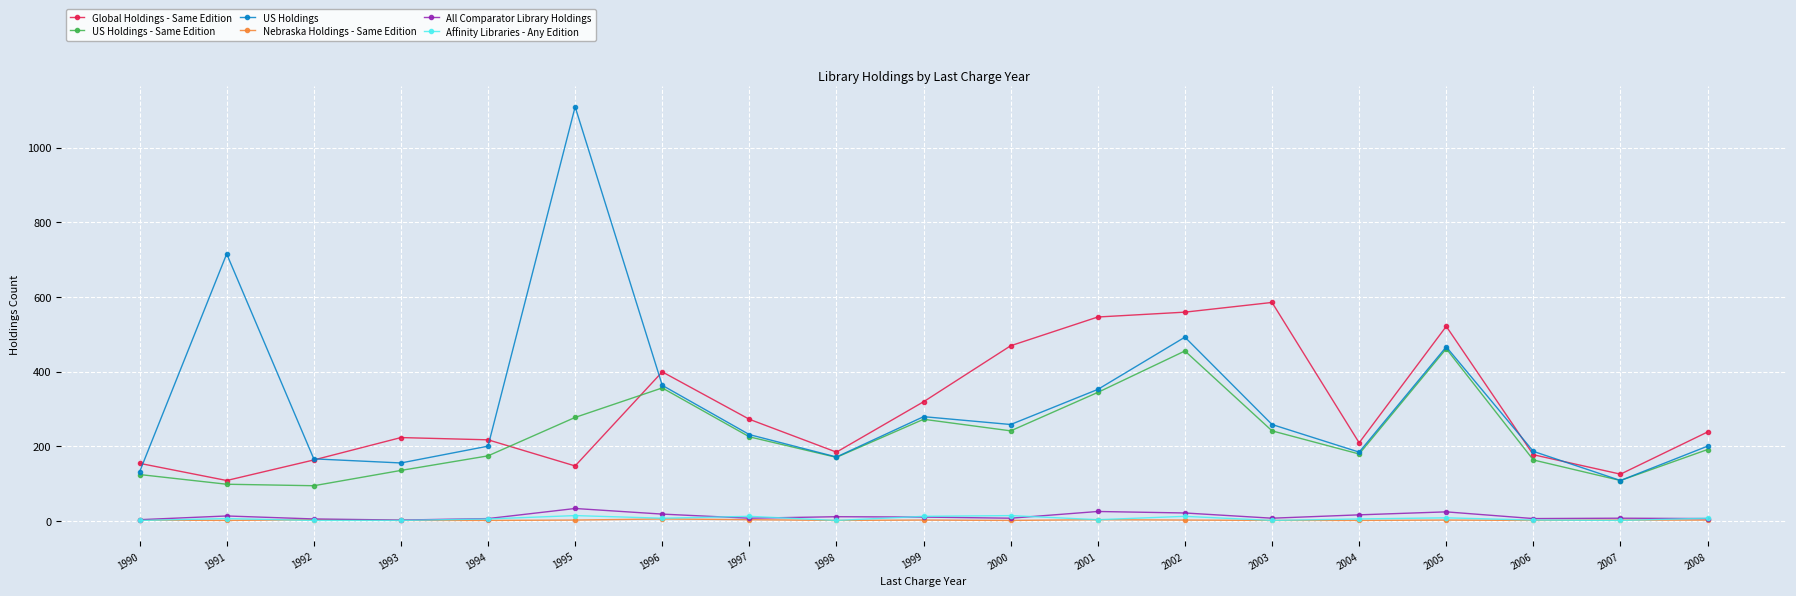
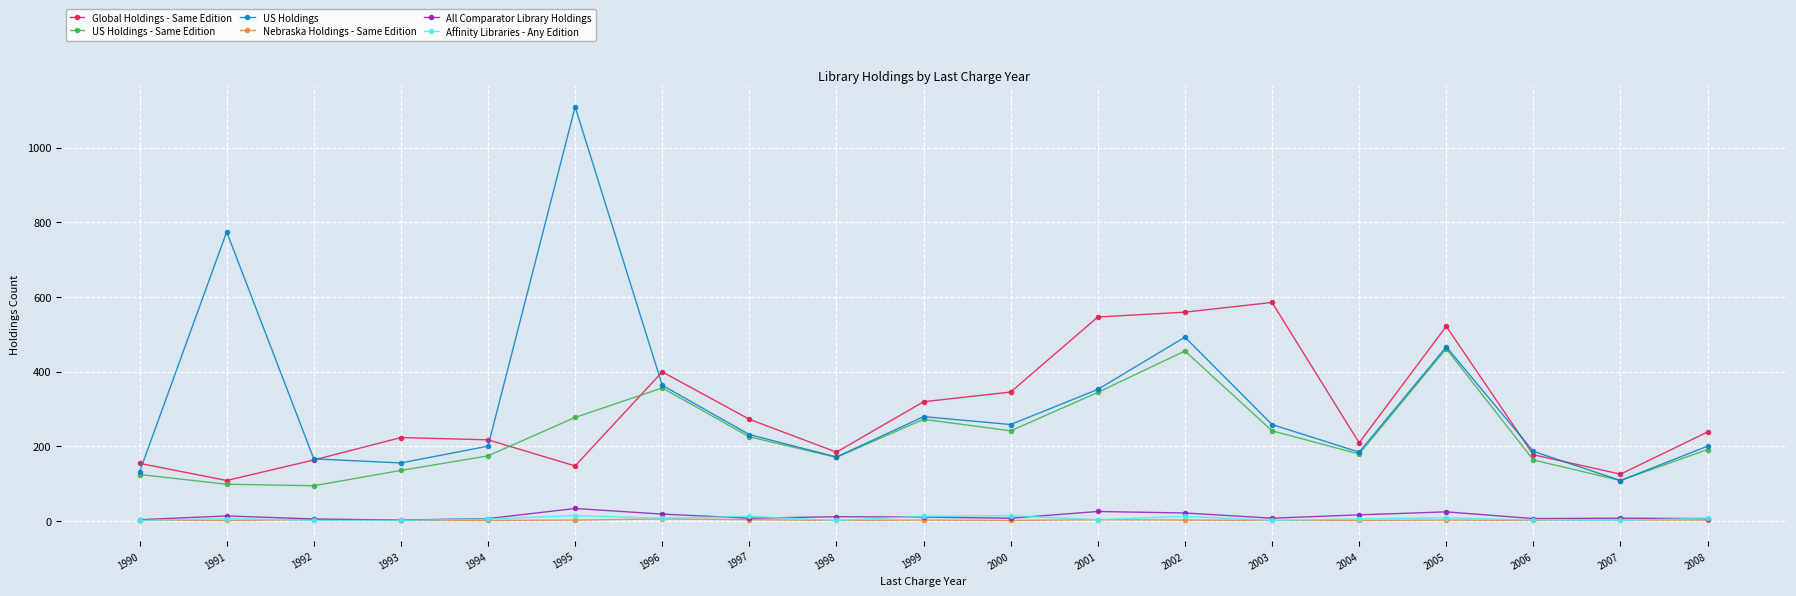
US Holdings, 1991: 720 -> 770
Global Holdings - Same Edition, 2000: 470 -> 350
